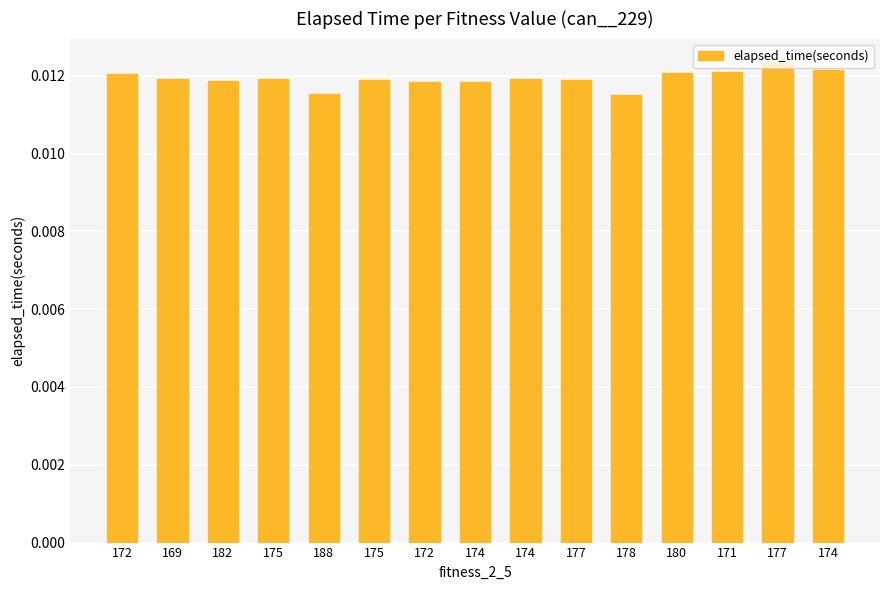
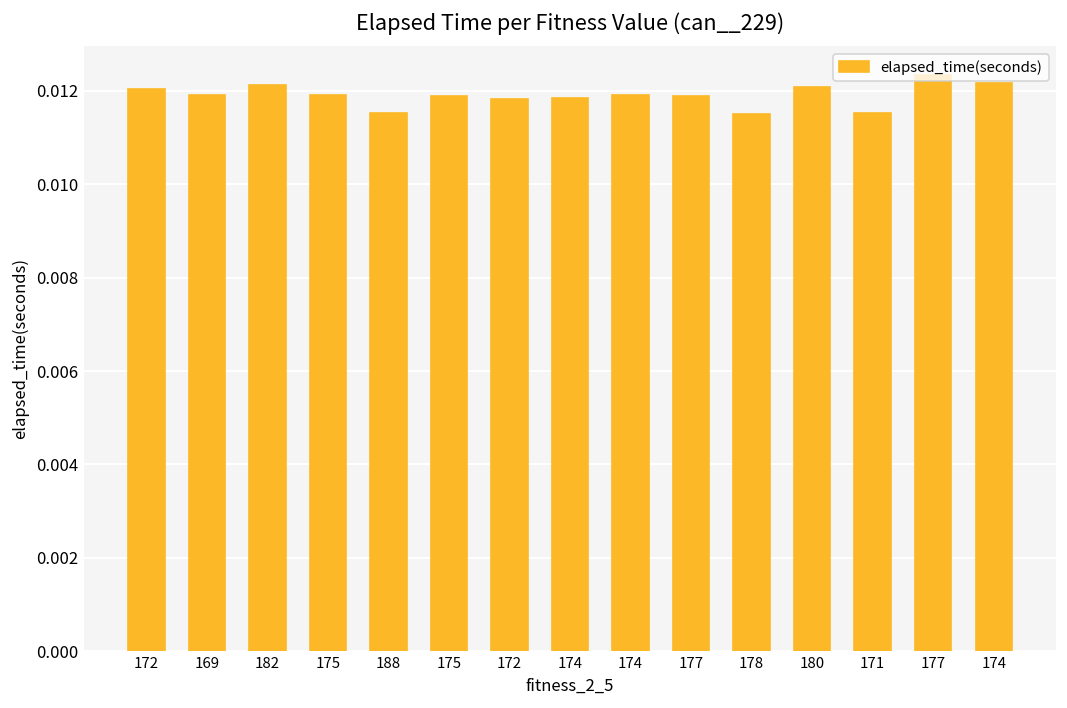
182: 0.0119 -> 0.0121
171: 0.0121 -> 0.0115
